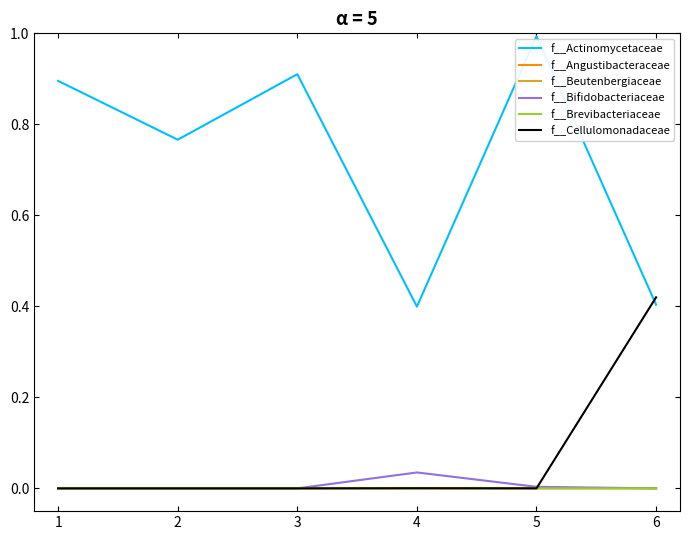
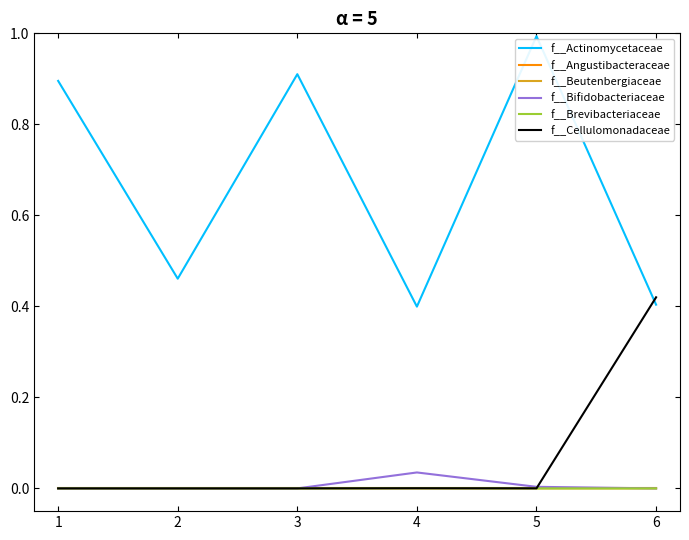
f__Actinomycetaceae, 2: 0.77 -> 0.46
